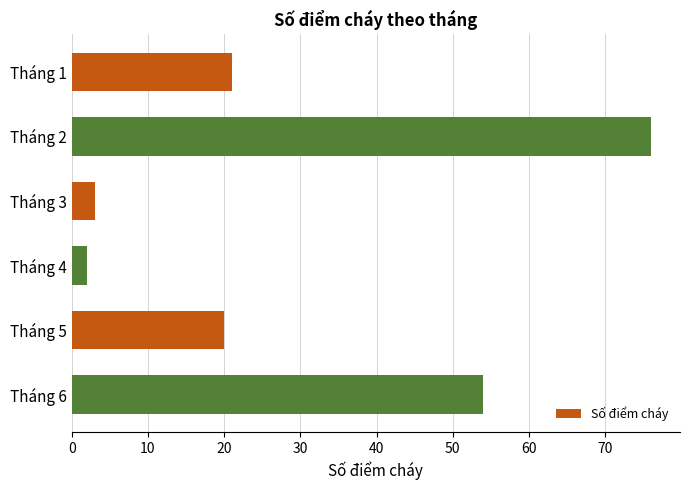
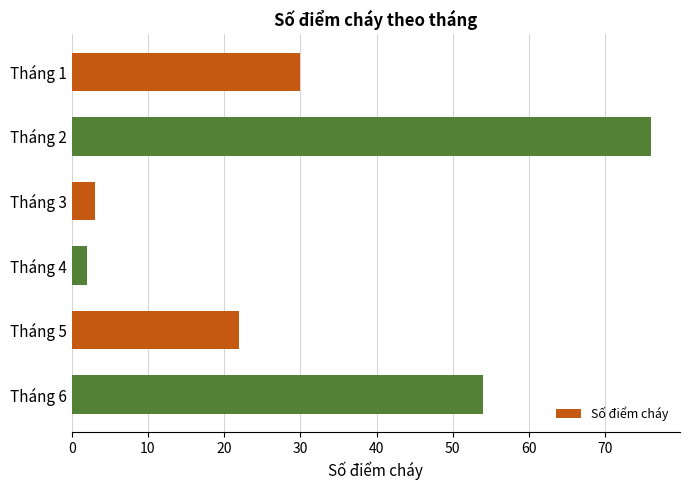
Tháng 1: 21 -> 30
Tháng 5: 20 -> 22
